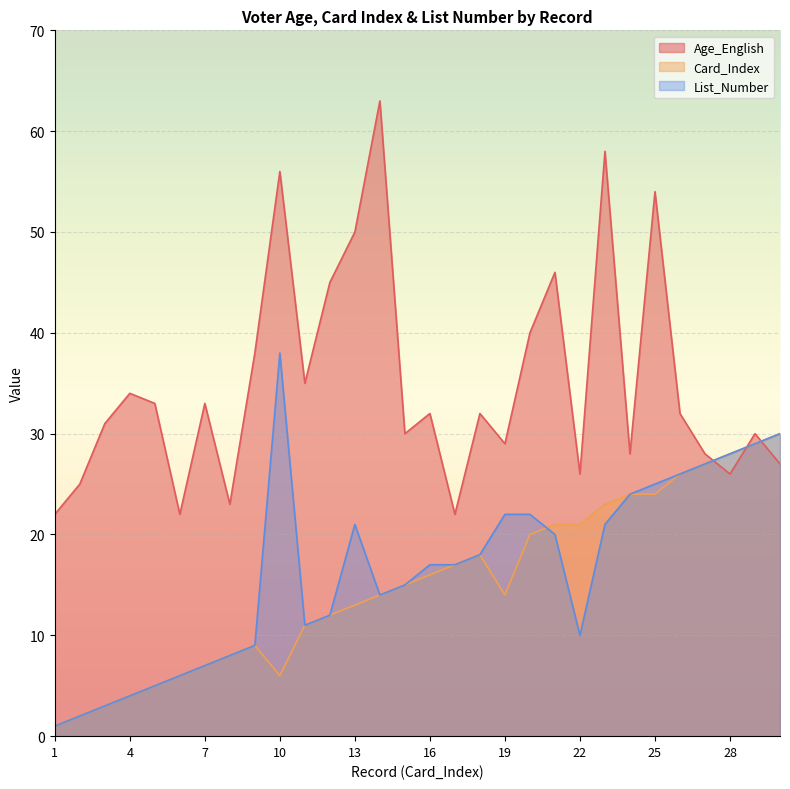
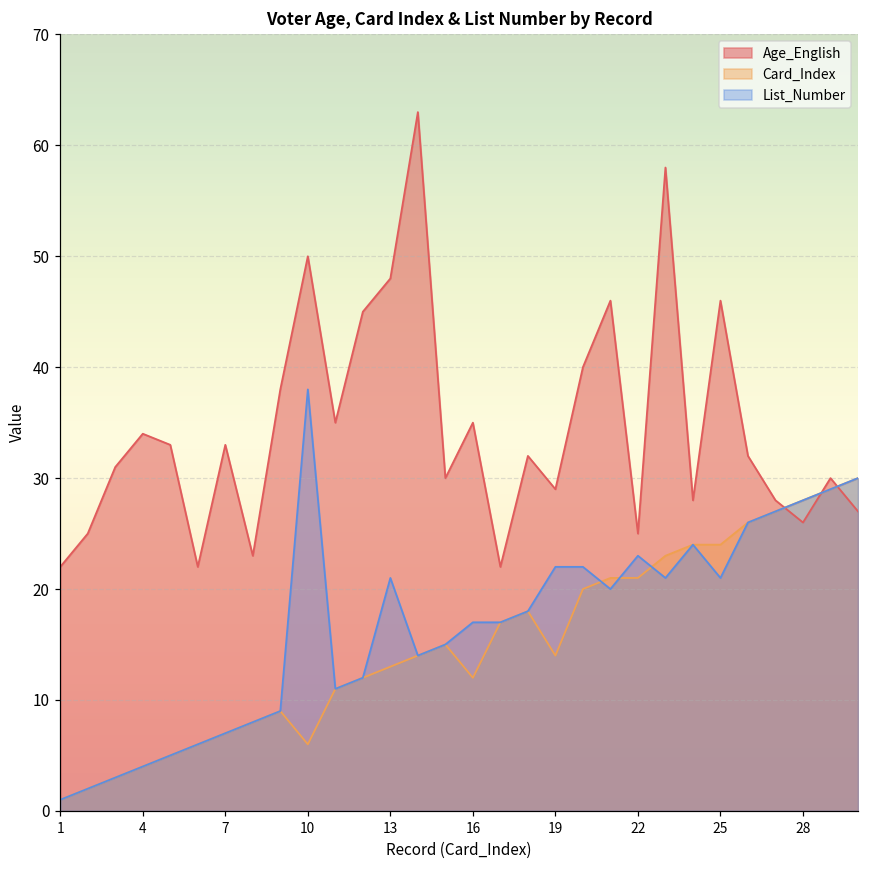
Age_English, 10: 56 -> 50
Age_English, 13: 50 -> 48
Age_English, 16: 32 -> 35
Card_Index, 16: 16 -> 12
Age_English, 22: 26 -> 25
List_Number, 22: 10 -> 23
Age_English, 25: 54 -> 46
List_Number, 25: 25 -> 21
